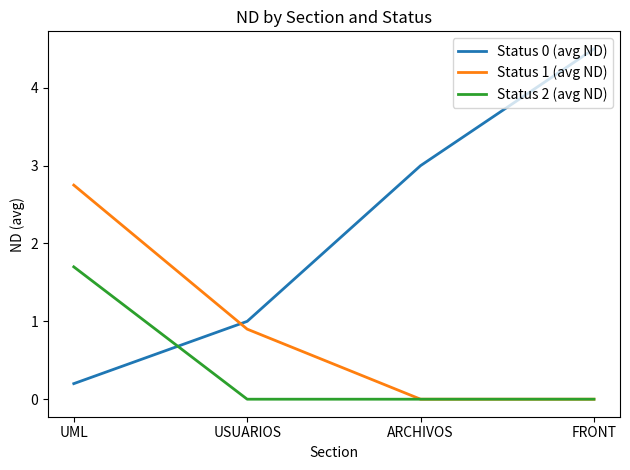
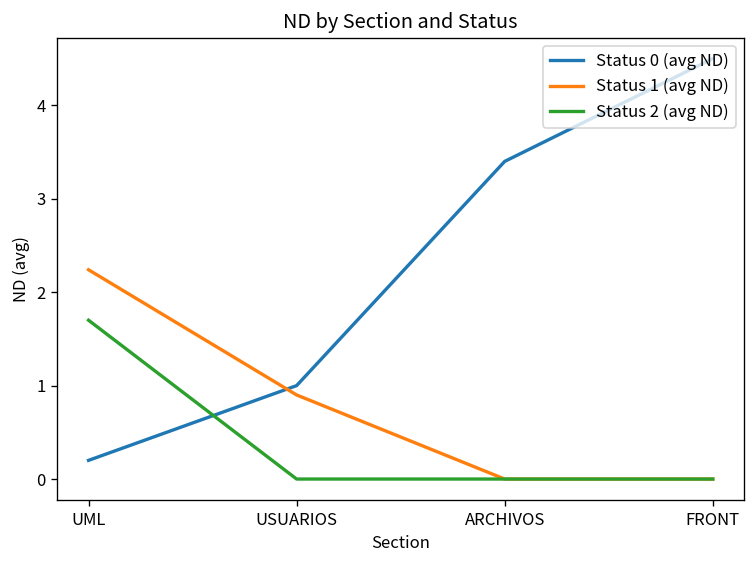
Status 1 (avg ND), UML: 2.8 -> 2.2
Status 0 (avg ND), ARCHIVOS: 3.0 -> 3.4
